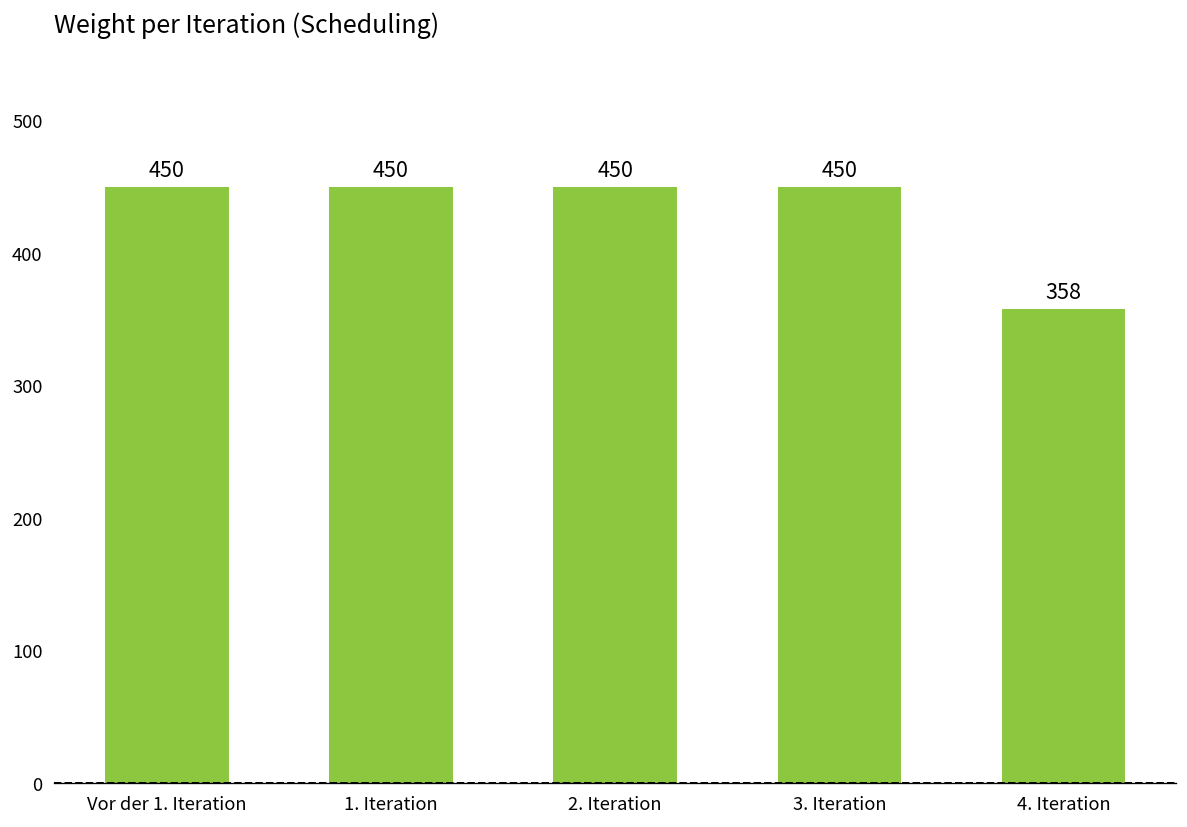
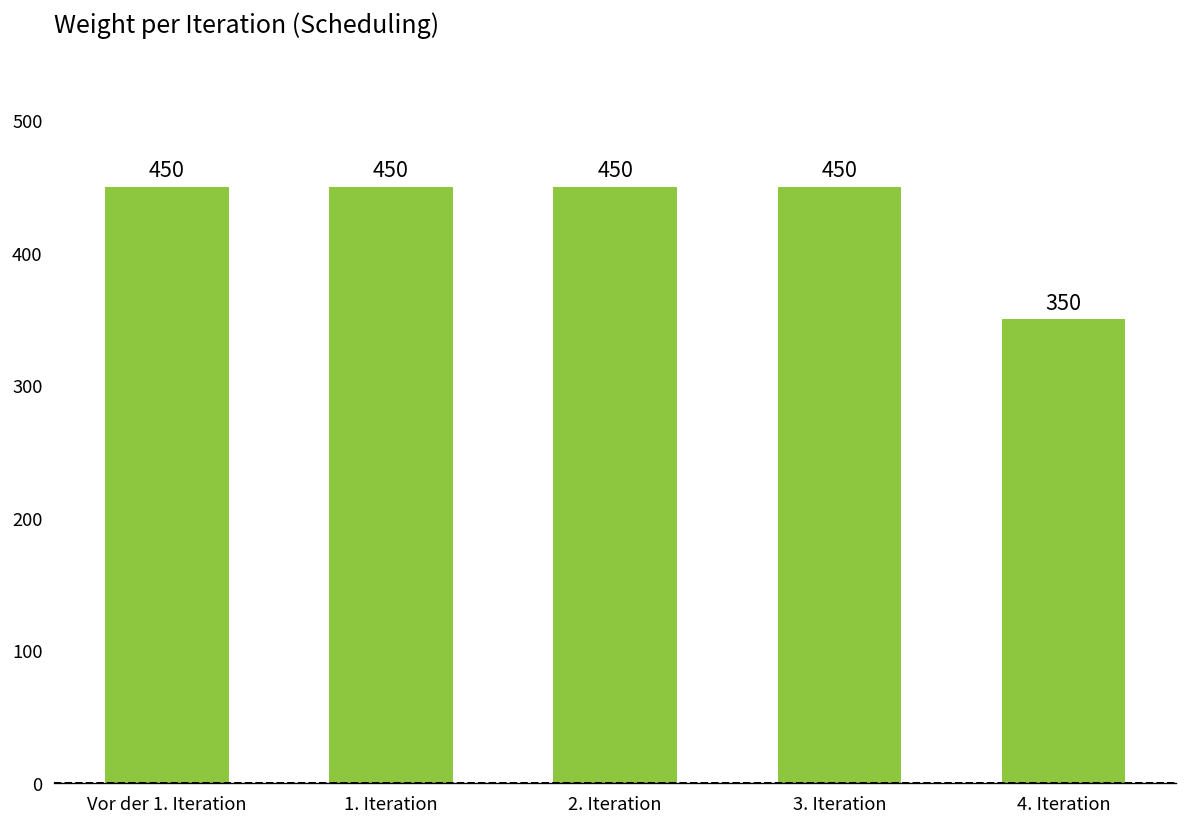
4. Iteration: 358 -> 350
